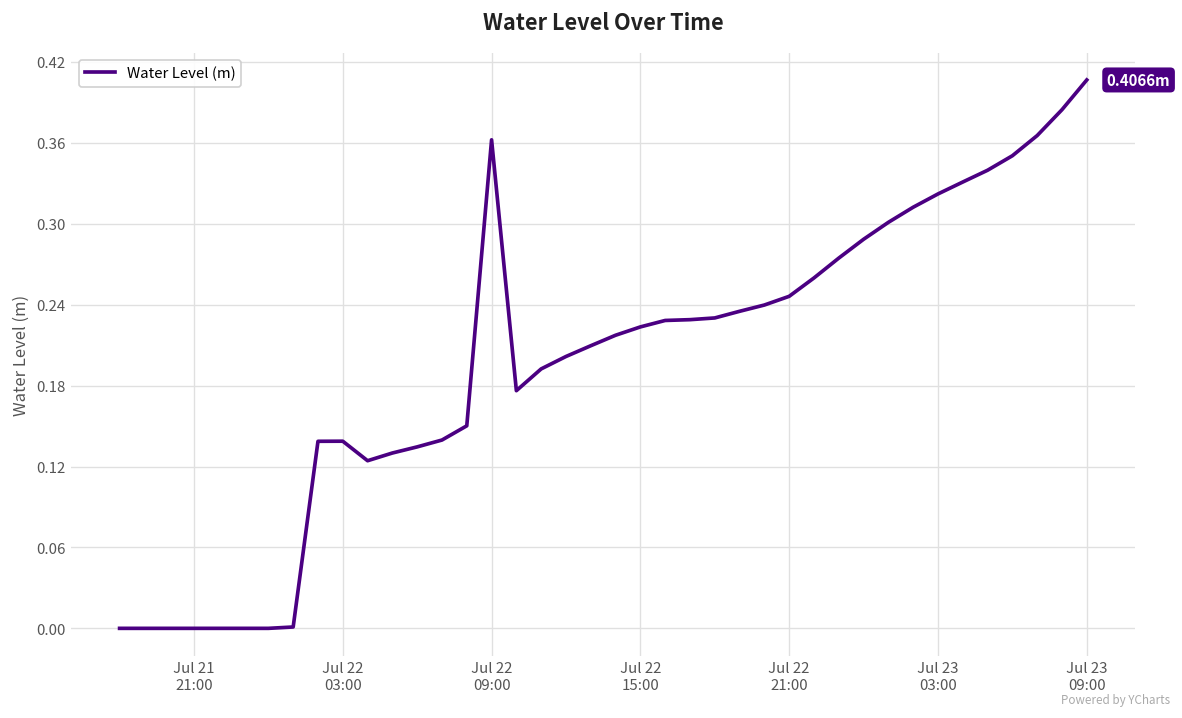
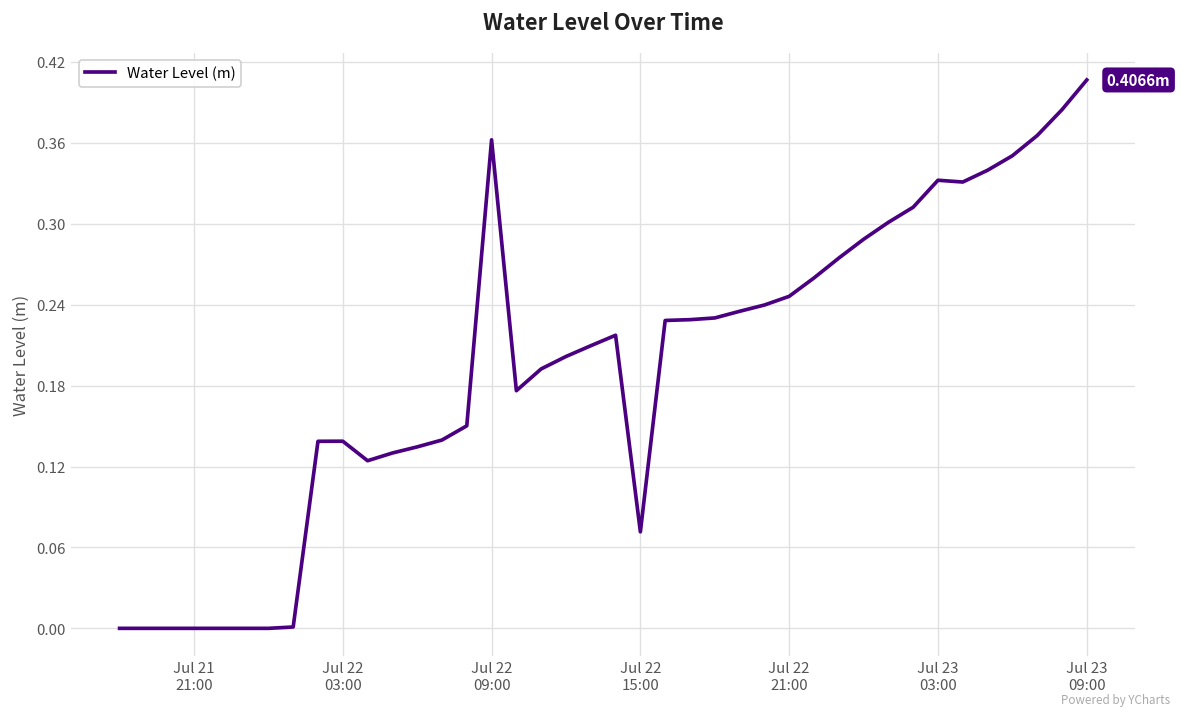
Jul 22 15:00: 0.223 -> 0.072
Jul 23 03:00: 0.322 -> 0.332
